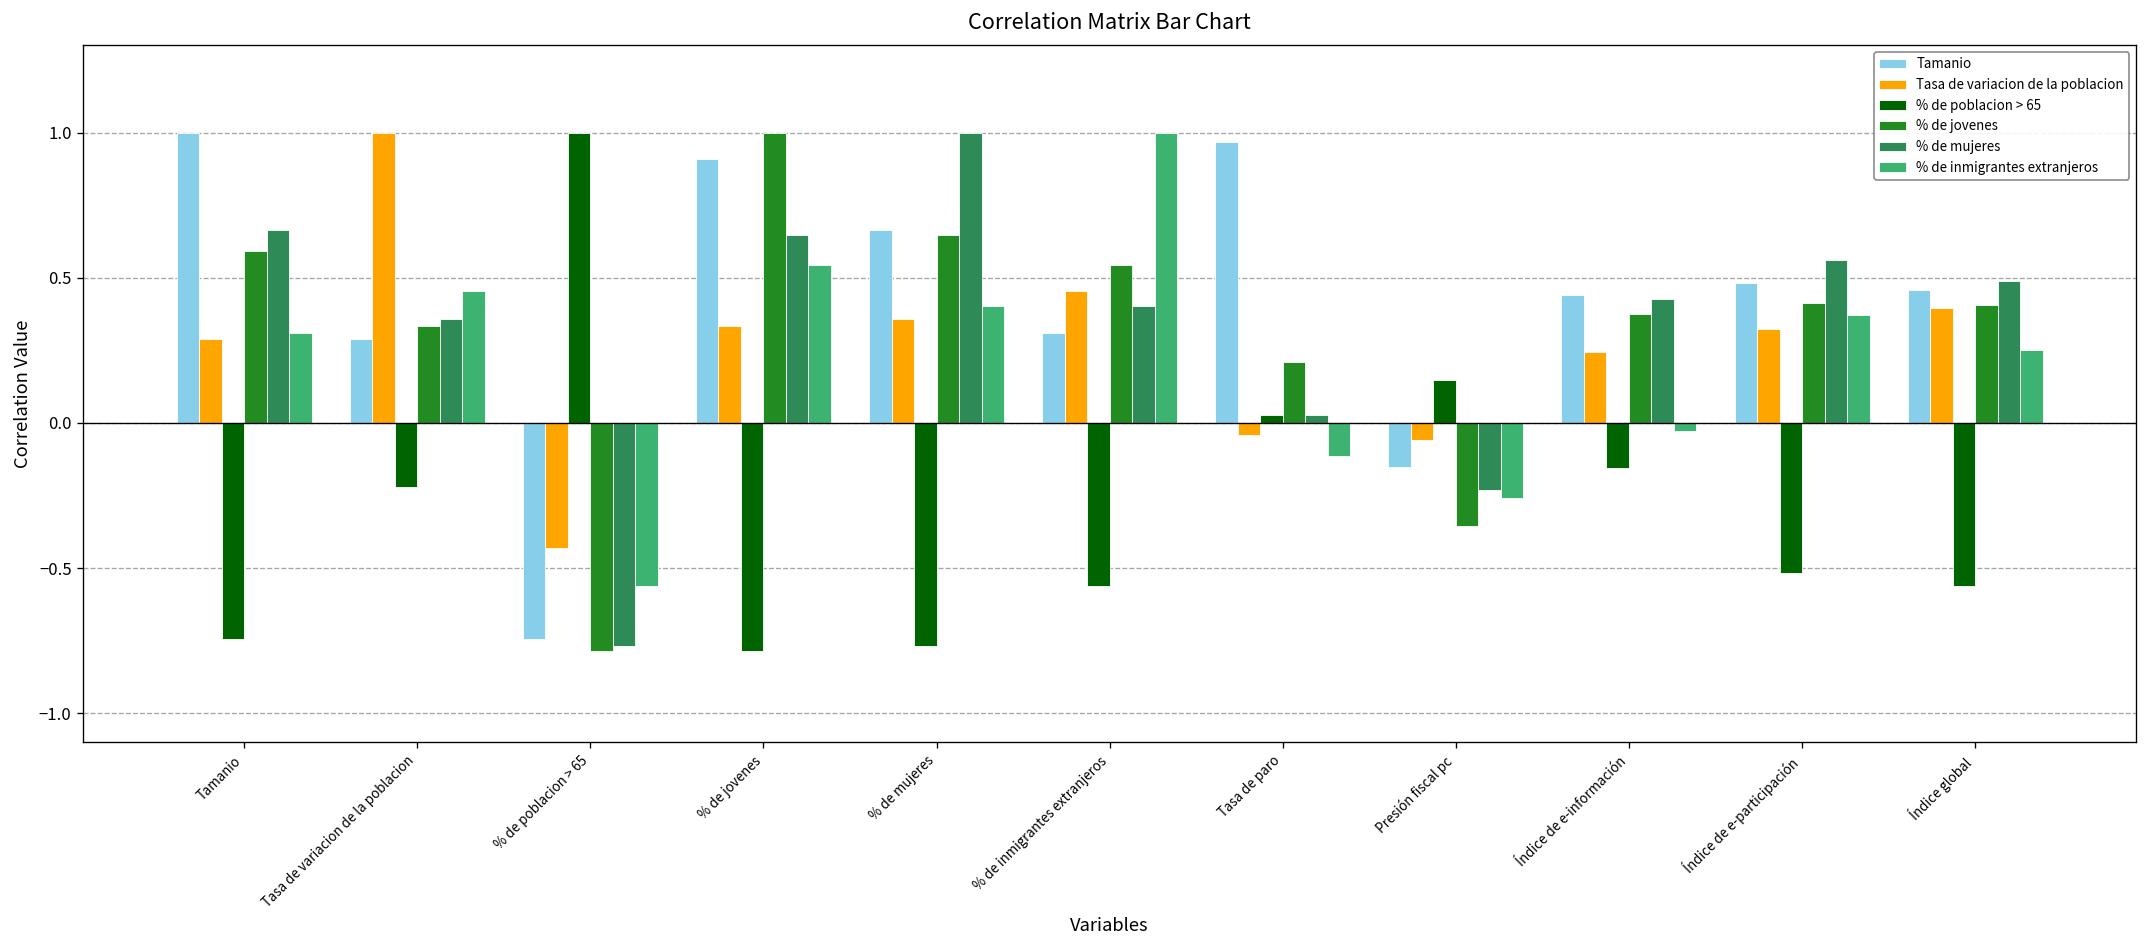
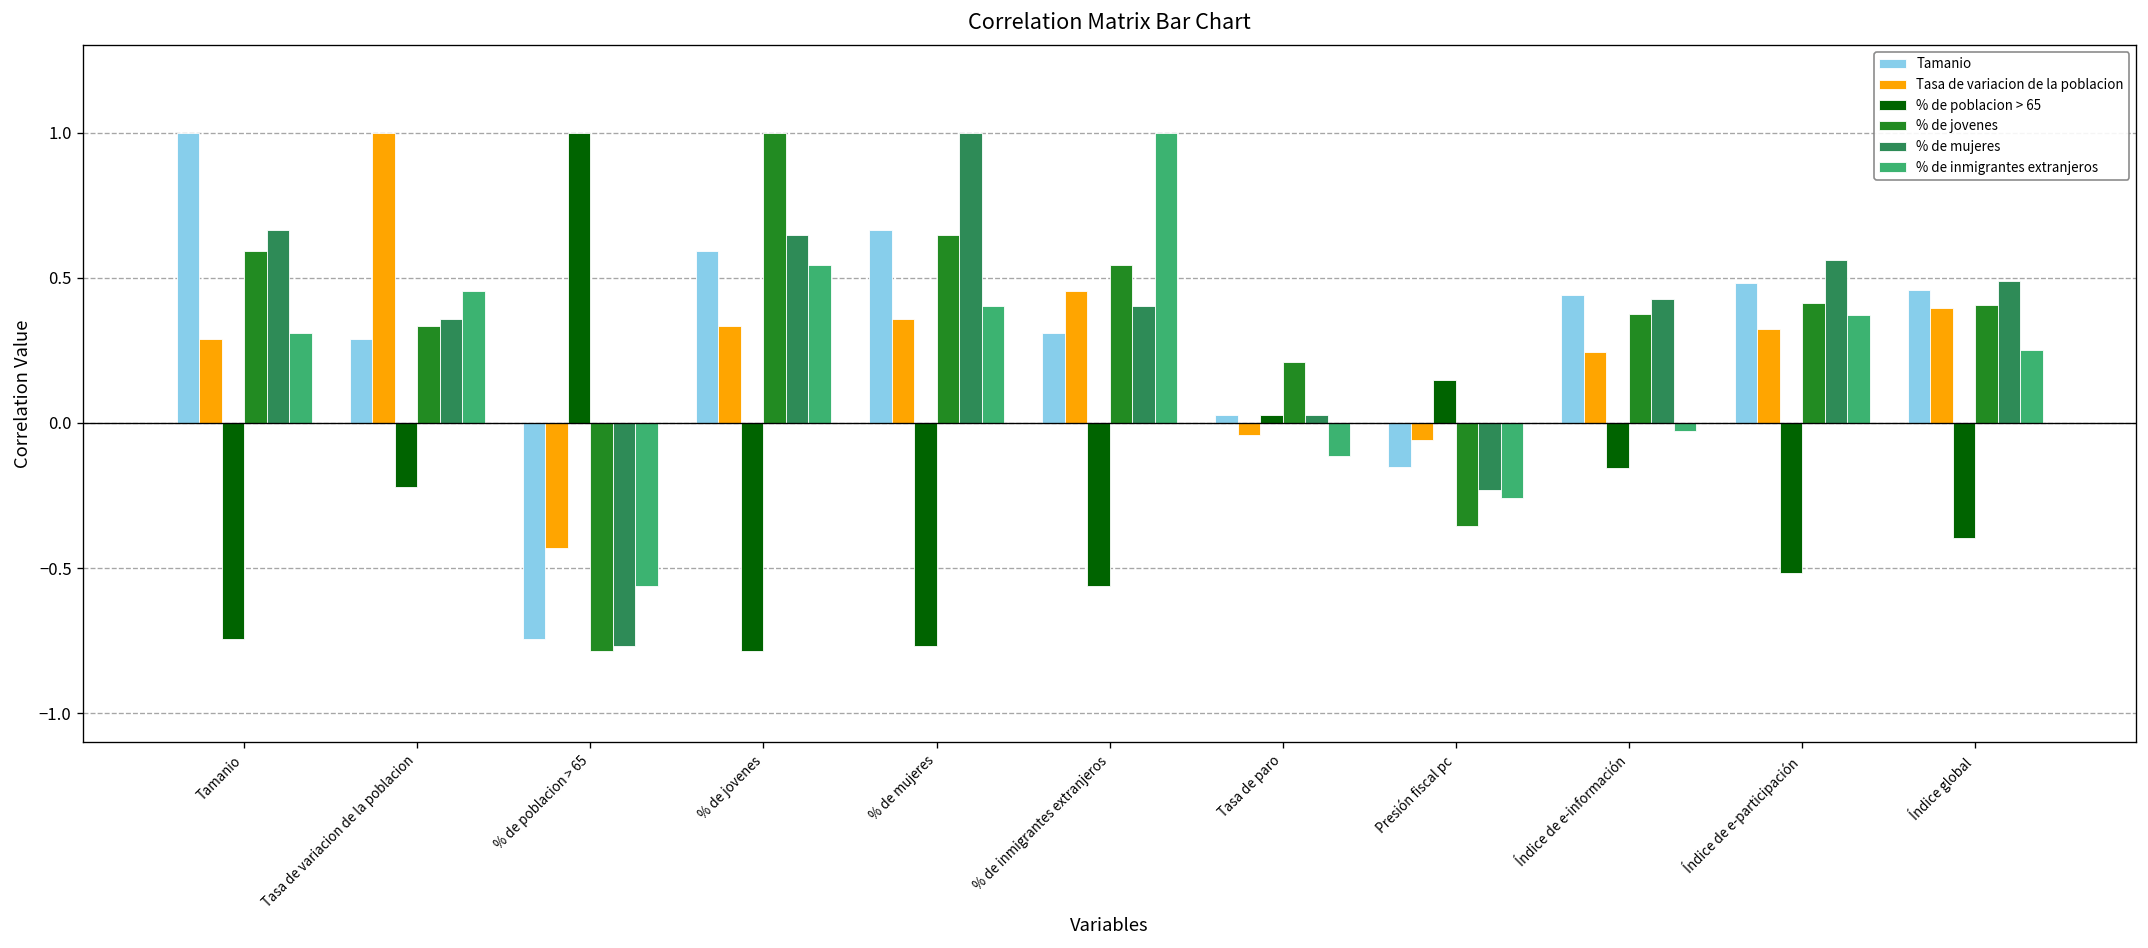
Tamanio, % de jovenes: 0.91 -> 0.59
Tamanio, Tasa de paro: 0.97 -> 0.03
% de poblacion > 65, Índice global: -0.56 -> -0.40
